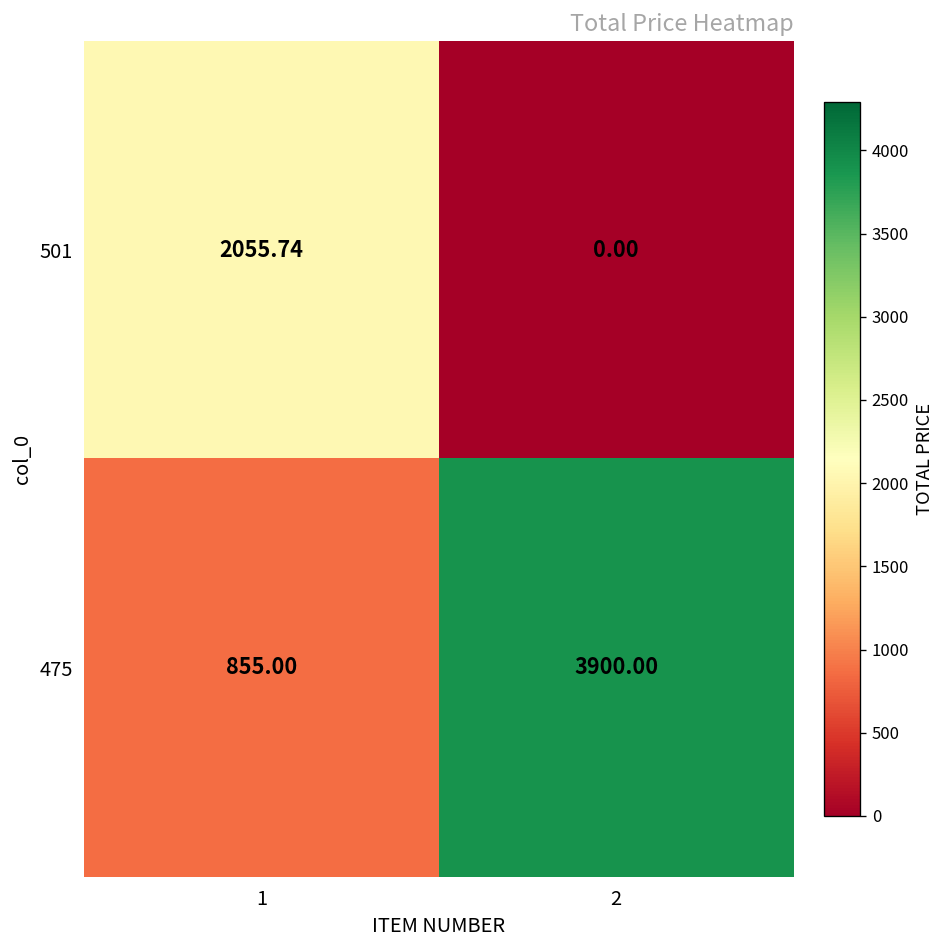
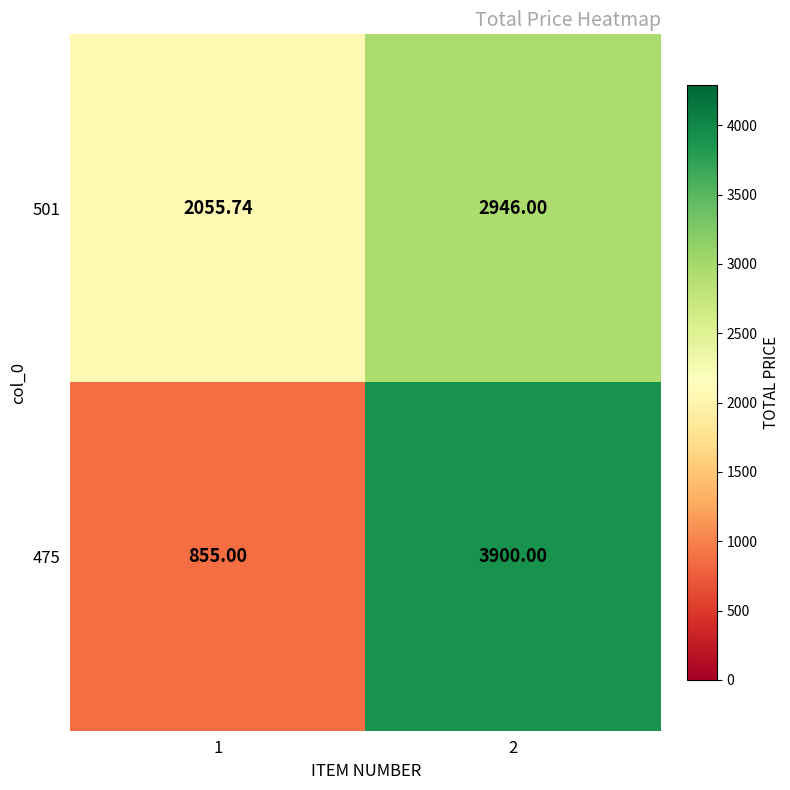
501, 2: 0.00 -> 2946.00
